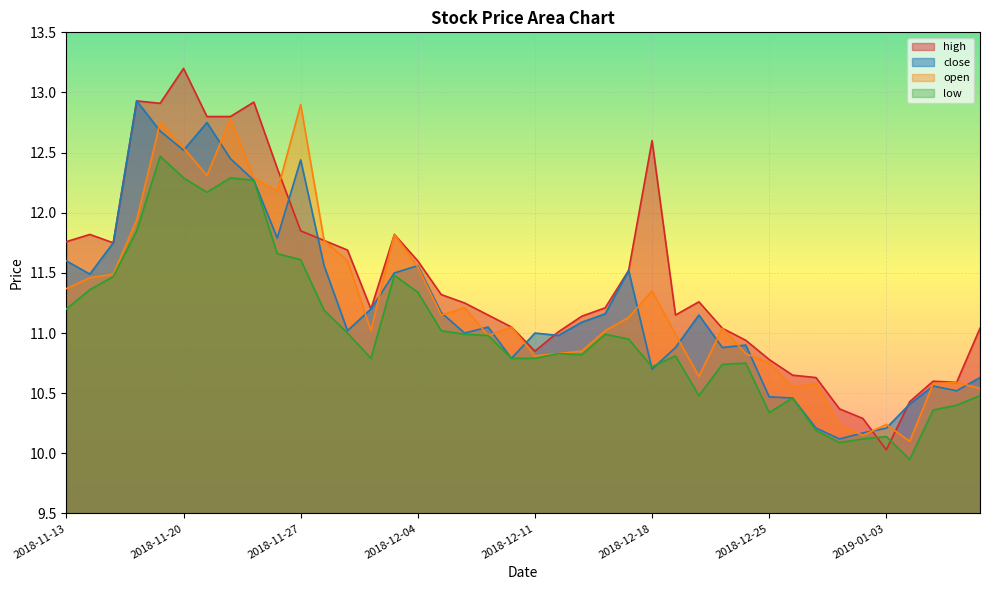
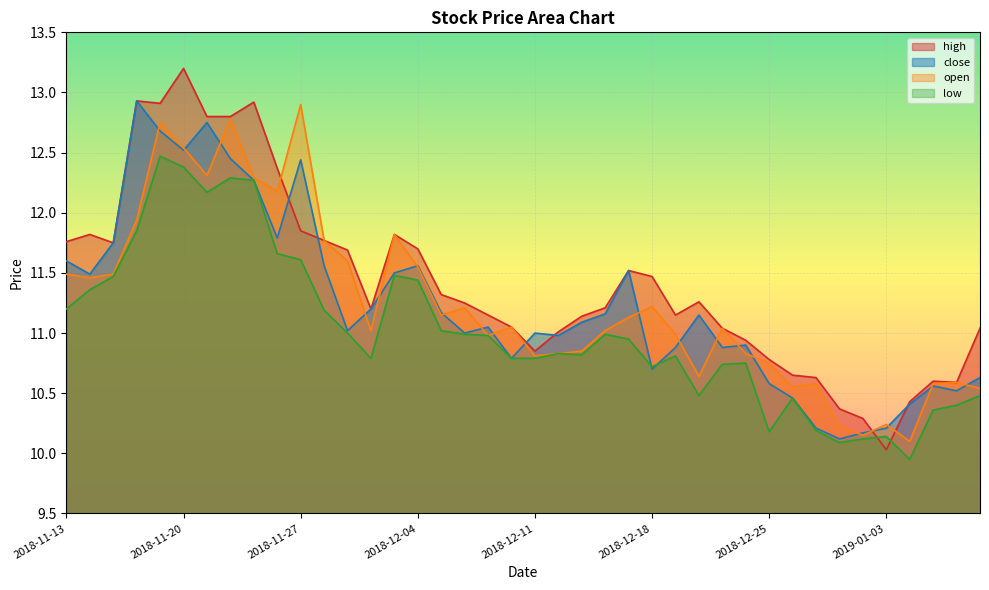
open, 2018-11-13: 11.37 -> 11.49
low, 2018-11-20: 12.29 -> 12.38
high, 2018-12-04: 11.6 -> 11.7
low, 2018-12-04: 11.34 -> 11.44
high, 2018-12-18: 12.60 -> 11.47
open, 2018-12-18: 11.35 -> 11.22
close, 2018-12-25: 10.47 -> 10.58
low, 2018-12-25: 10.34 -> 10.18
